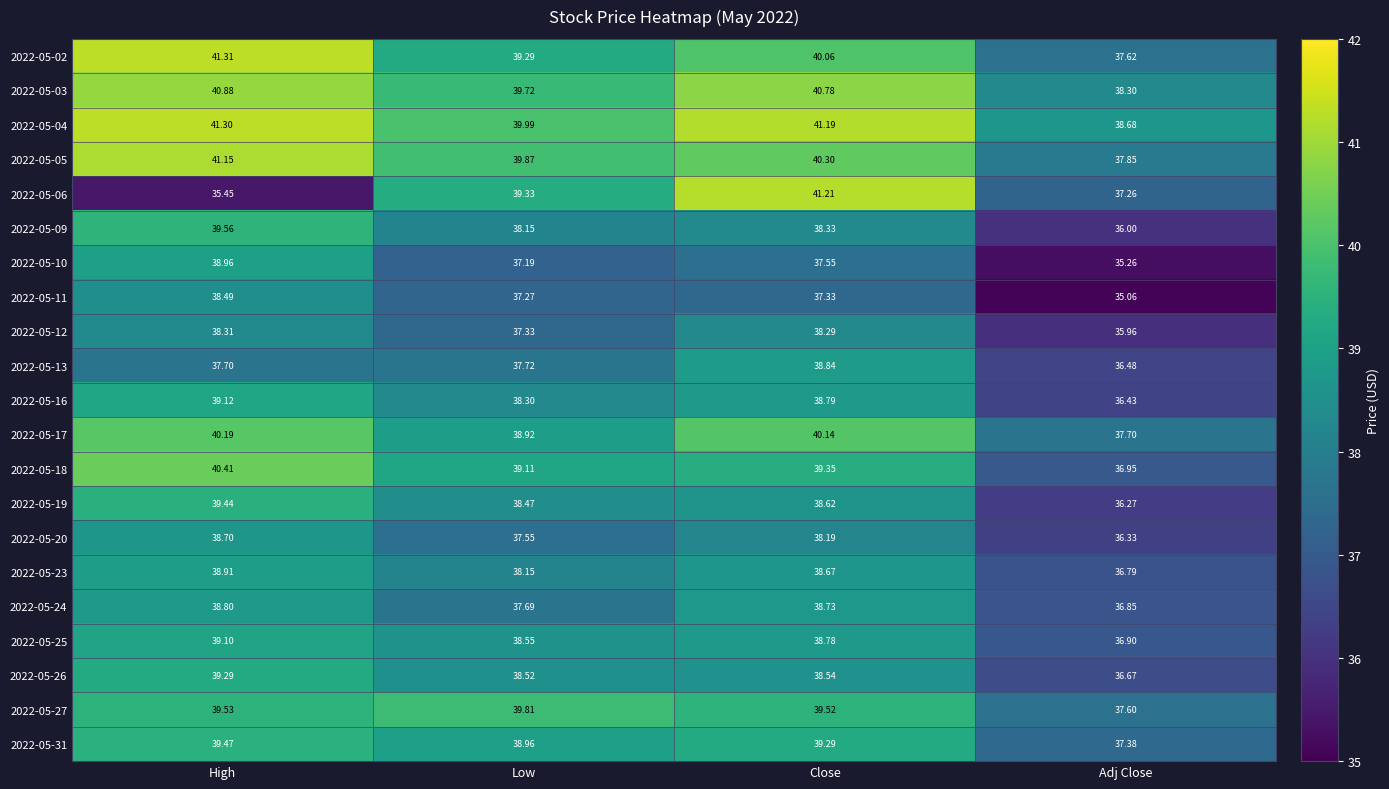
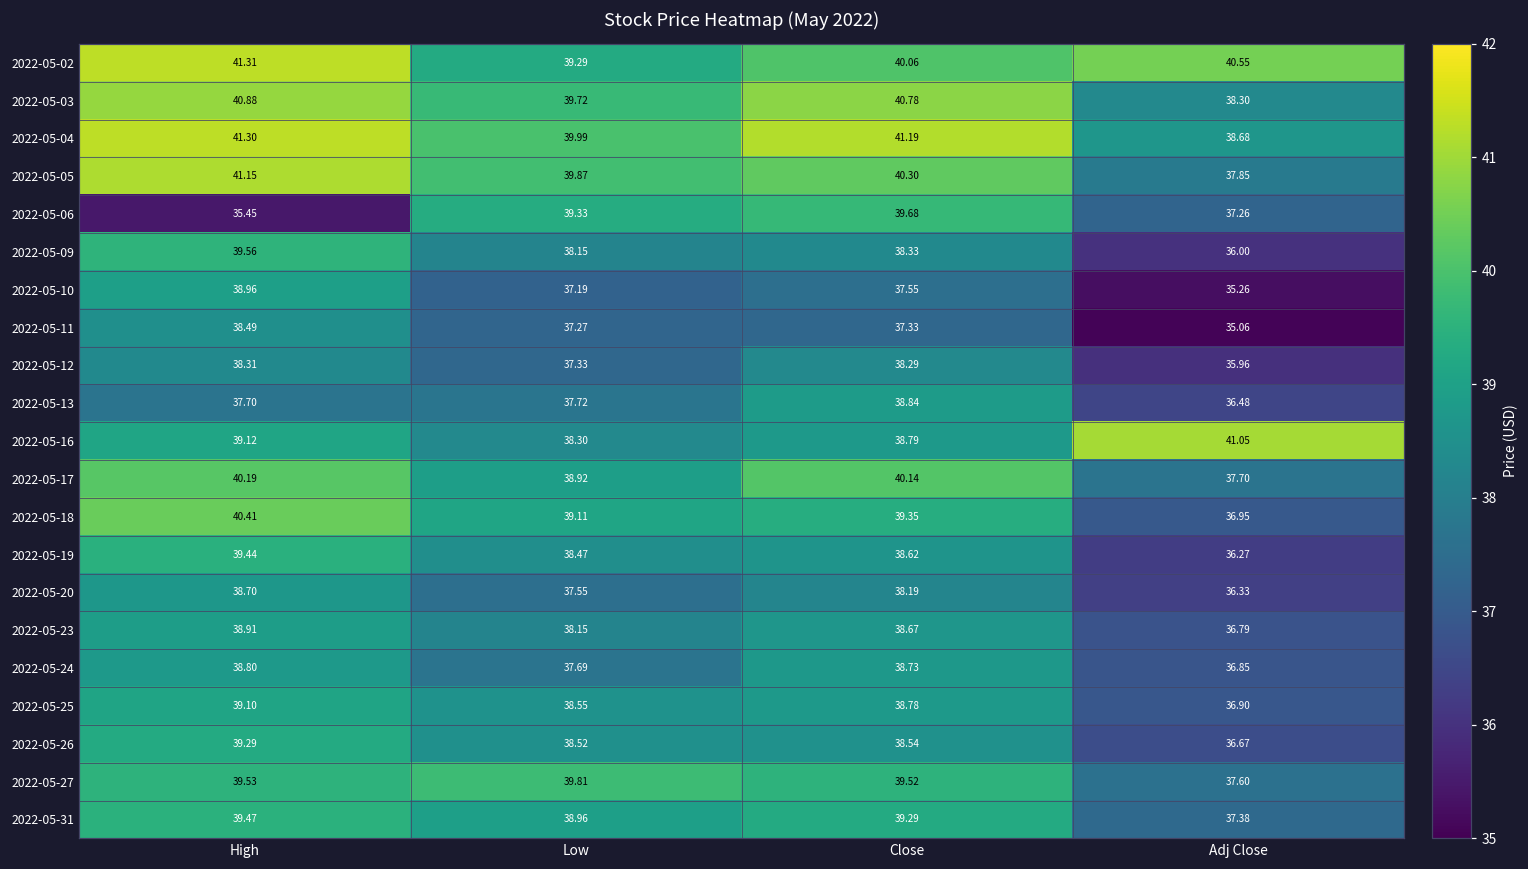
2022-05-02, Adj Close: 37.62 -> 40.55
2022-05-06, Close: 41.21 -> 39.68
2022-05-16, Adj Close: 36.43 -> 41.05
